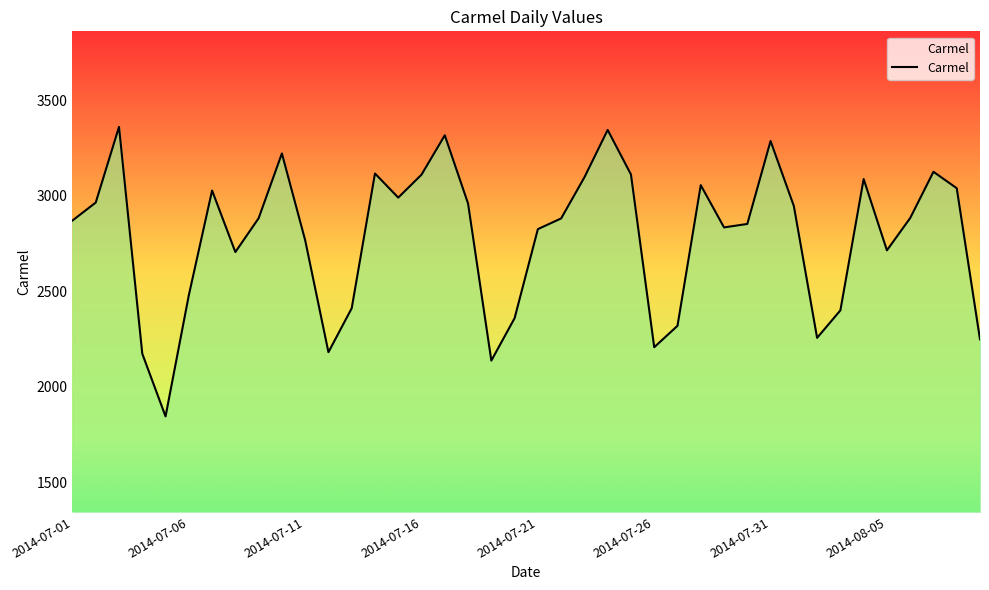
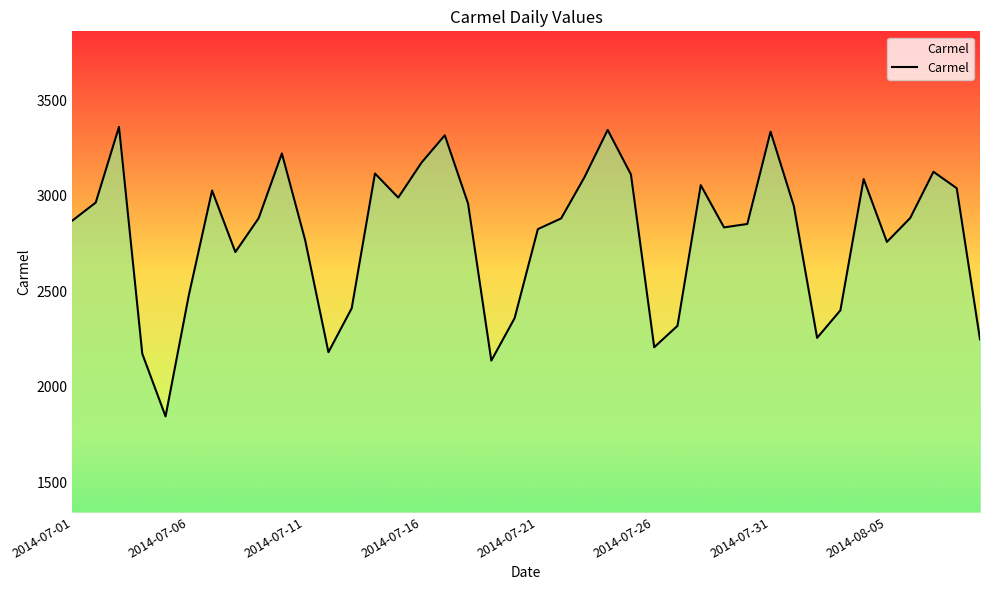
2014-07-16: 3110 -> 3170
2014-07-31: 3290 -> 3340
2014-08-05: 2720 -> 2760
